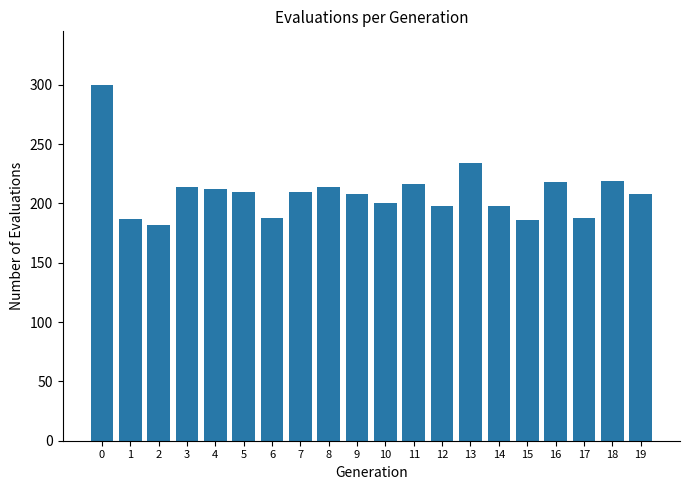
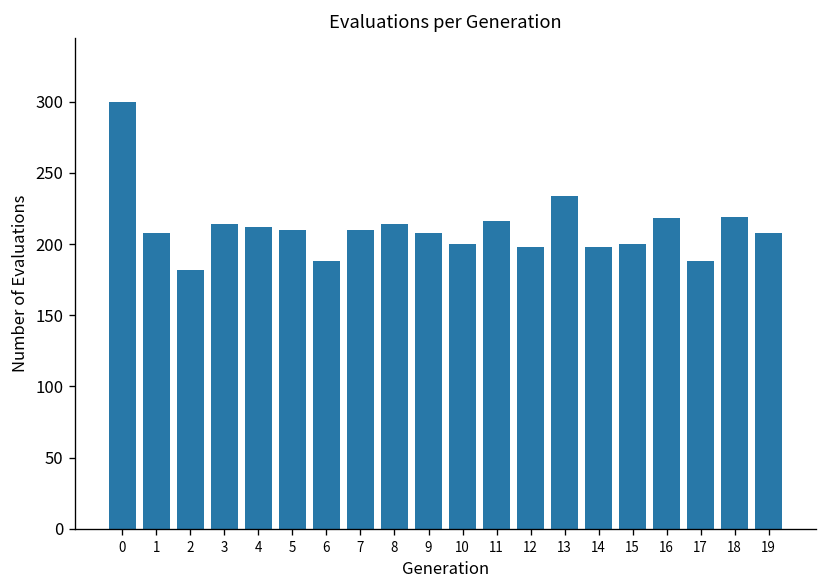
1: 187 -> 208
15: 186 -> 200
